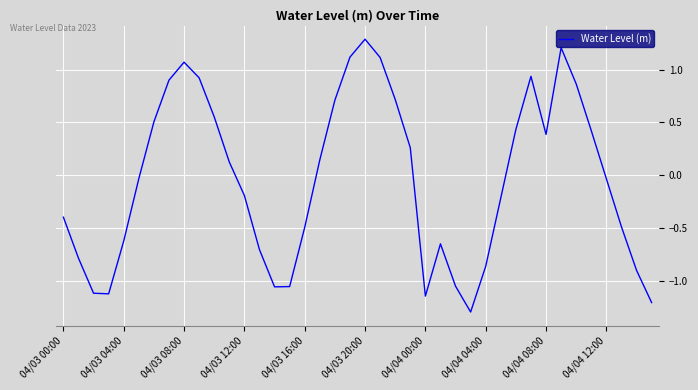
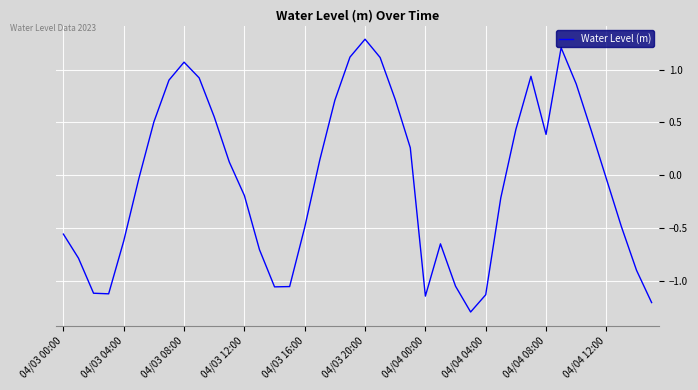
04/03 00:00: -0.39 -> -0.55
04/04 04:00: -0.86 -> -1.13
